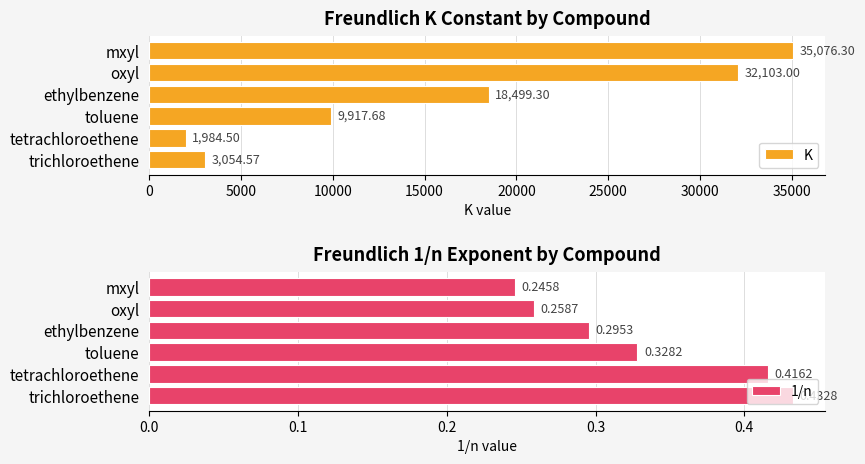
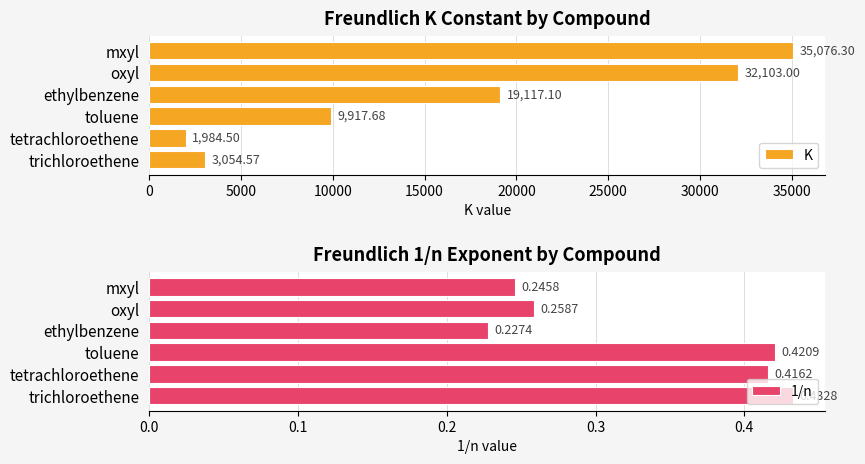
Freundlich K Constant by Compound, ethylbenzene: 18,499.30 -> 19,117.10
Freundlich 1/n Exponent by Compound, ethylbenzene: 0.2953 -> 0.2274
Freundlich 1/n Exponent by Compound, toluene: 0.3282 -> 0.4209
